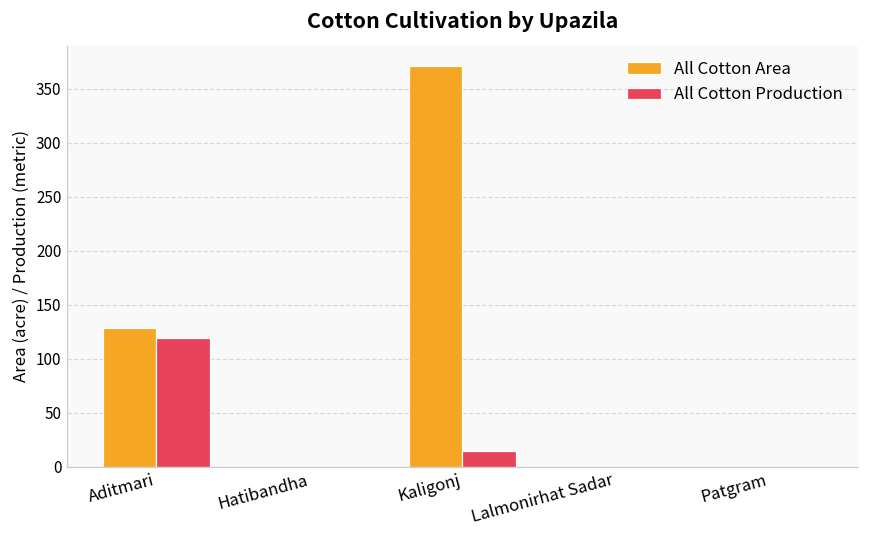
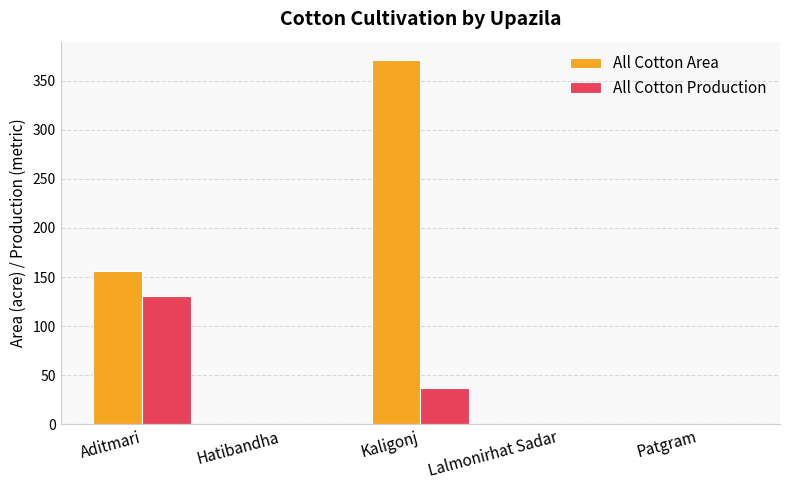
All Cotton Area, Aditmari: 130 -> 160
All Cotton Production, Aditmari: 120 -> 130
All Cotton Production, Kaligonj: 20 -> 40
